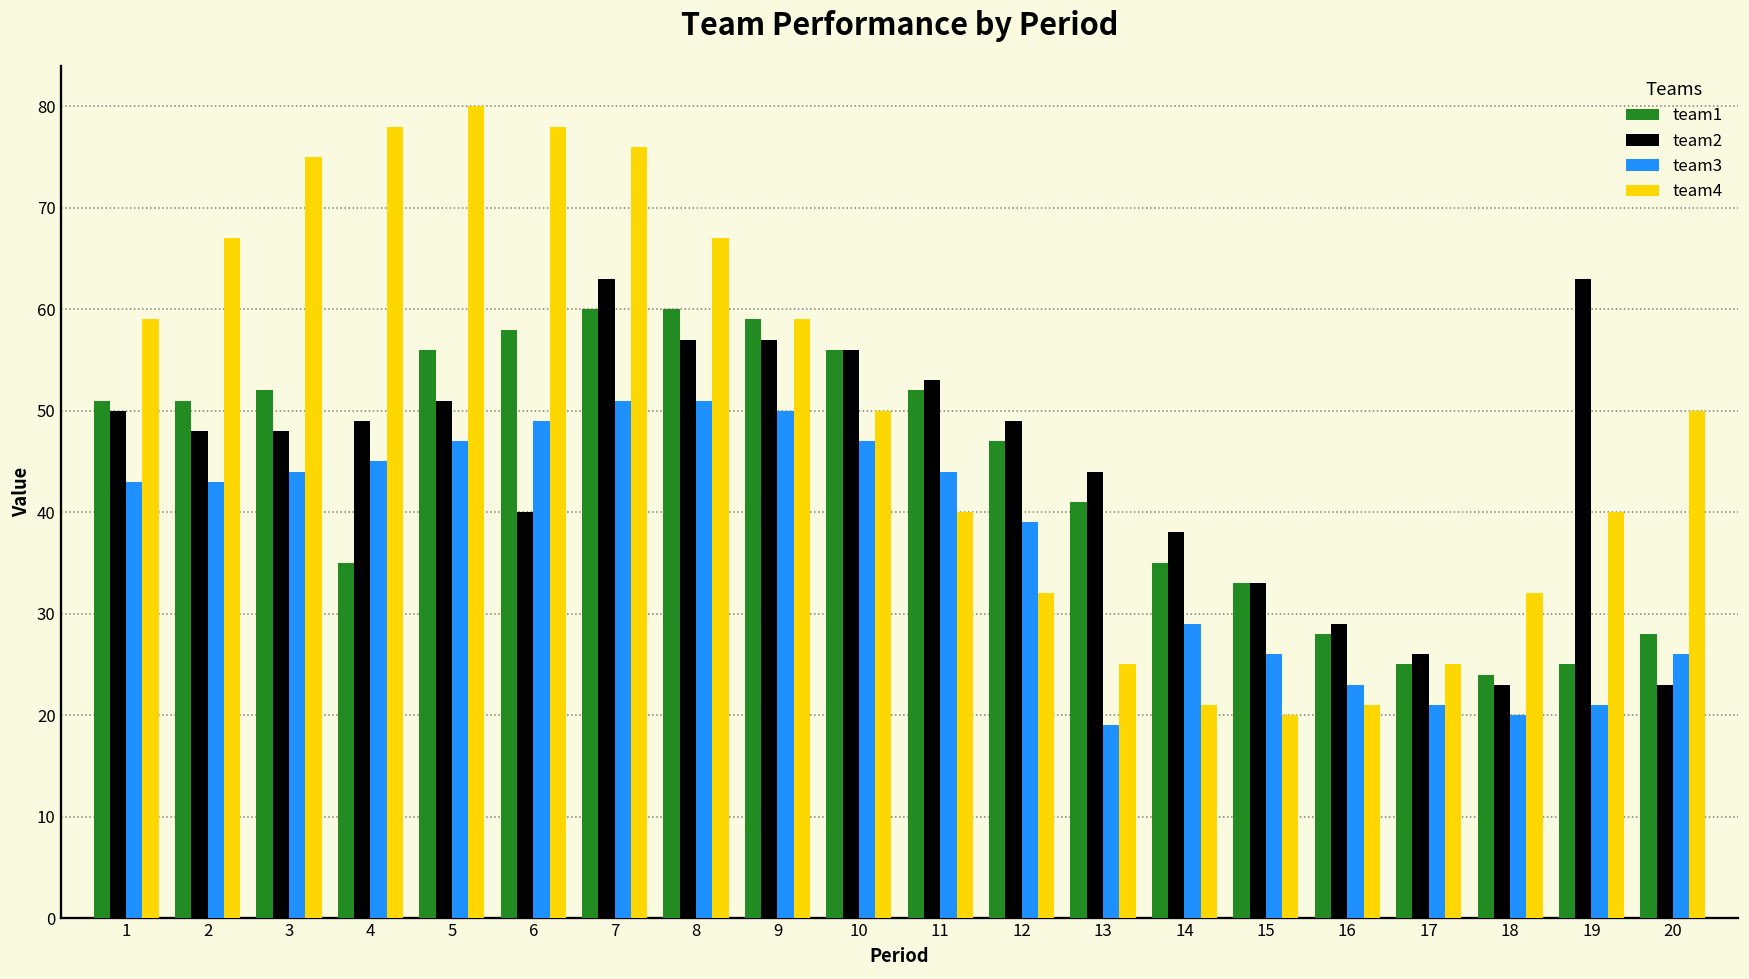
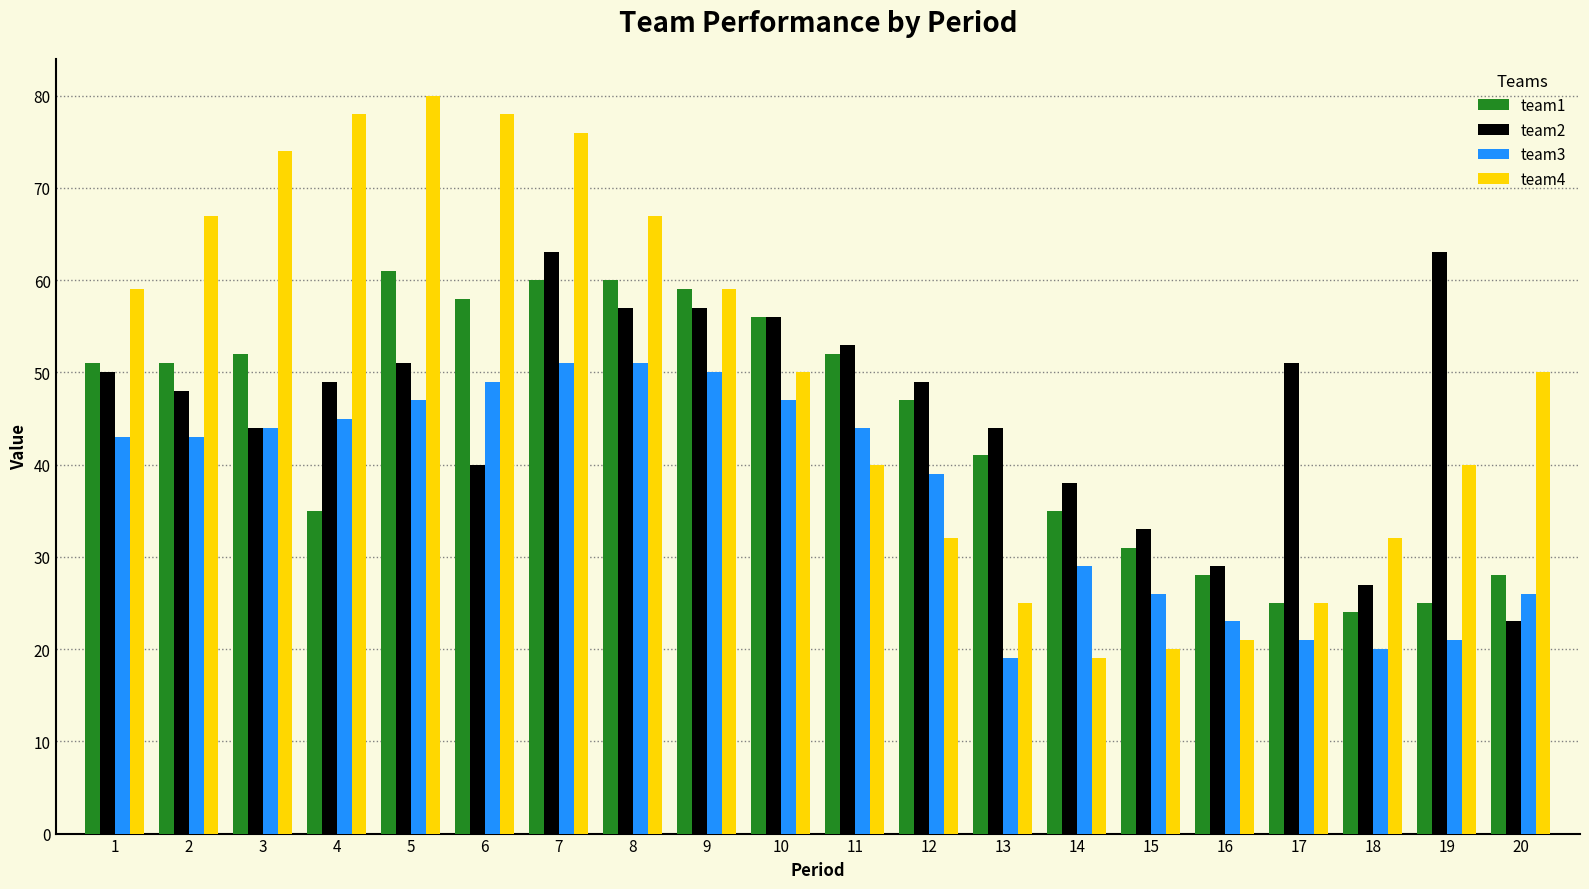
team2, 3: 48 -> 44
team4, 3: 75 -> 74
team1, 5: 56 -> 61
team4, 14: 21 -> 19
team1, 15: 33 -> 31
team2, 17: 26 -> 51
team2, 18: 23 -> 27
